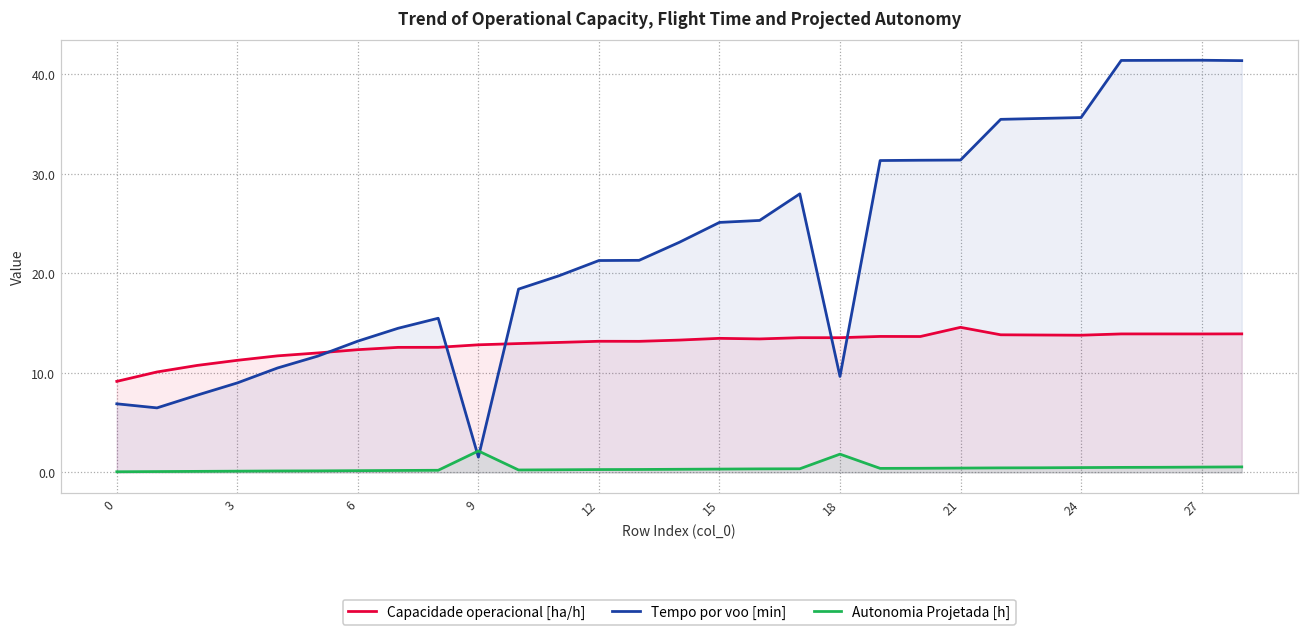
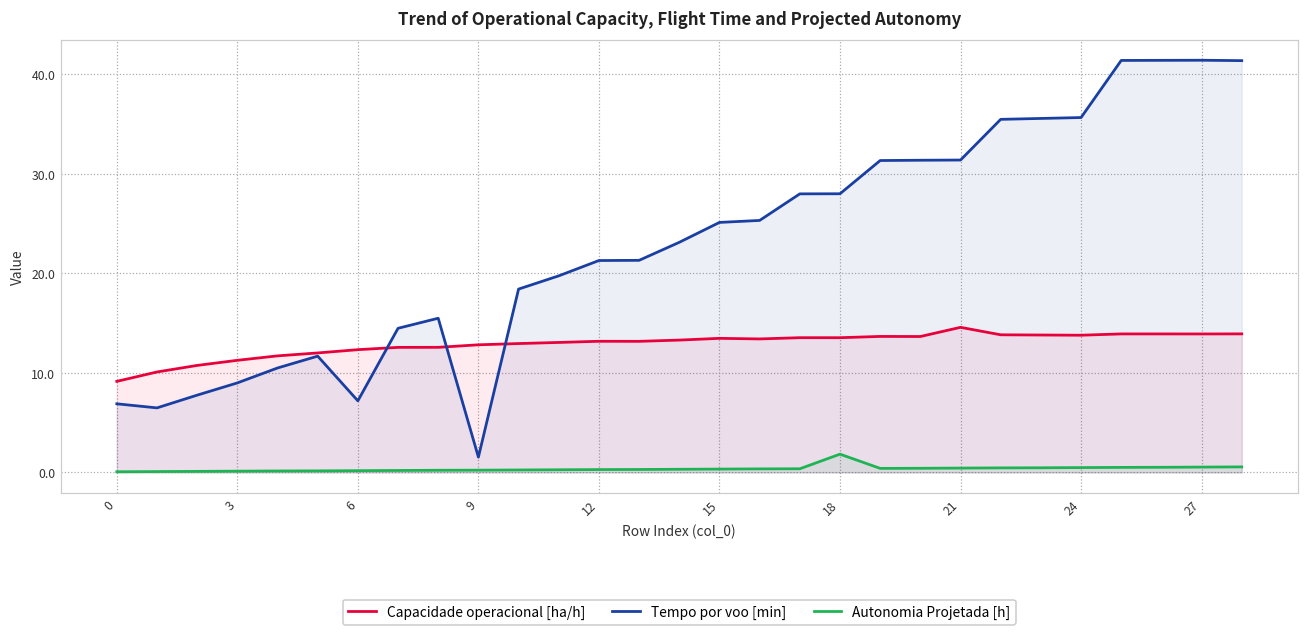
Tempo por voo [min], 6: 13 -> 7
Autonomia Projetada [h], 9: 2 -> 0
Tempo por voo [min], 18: 10 -> 28
